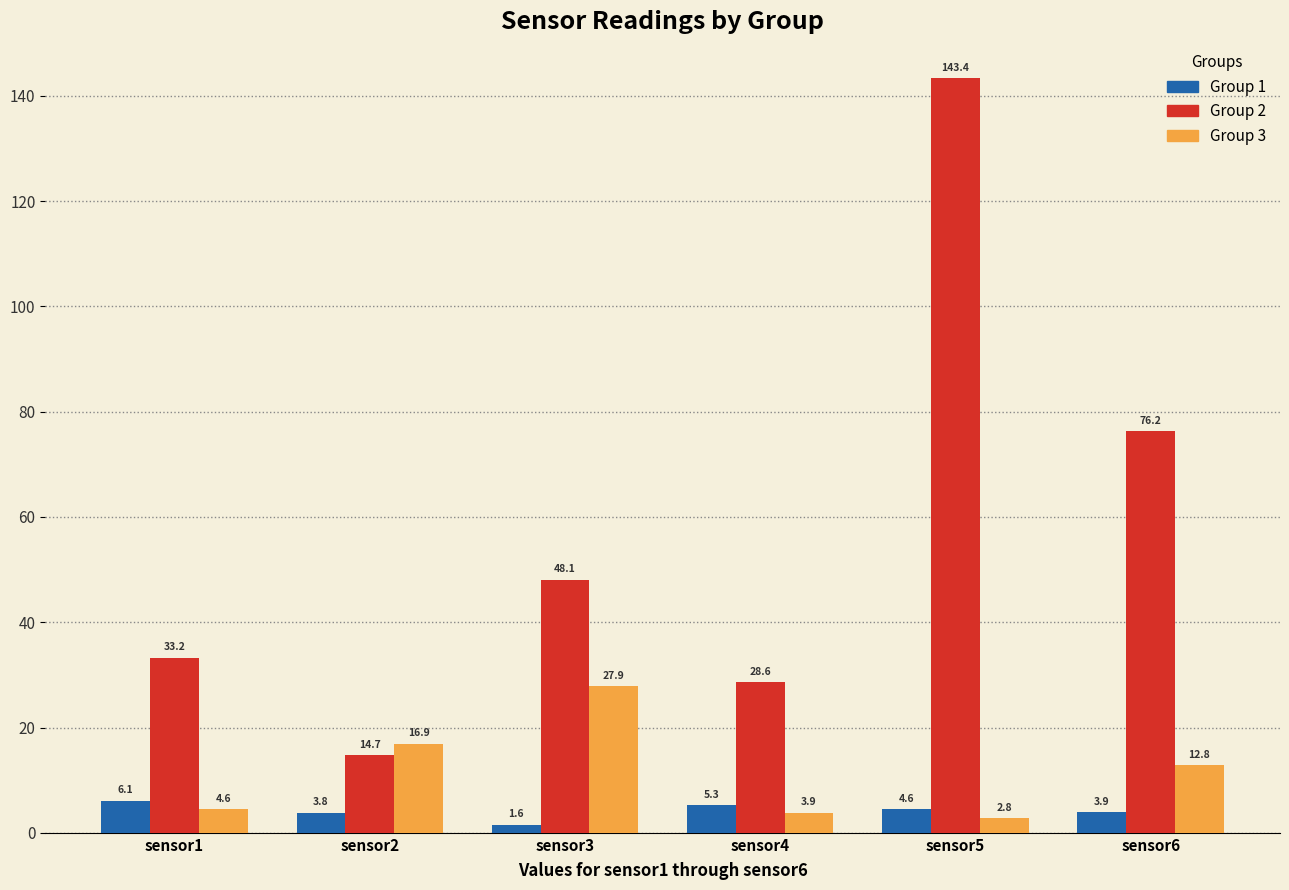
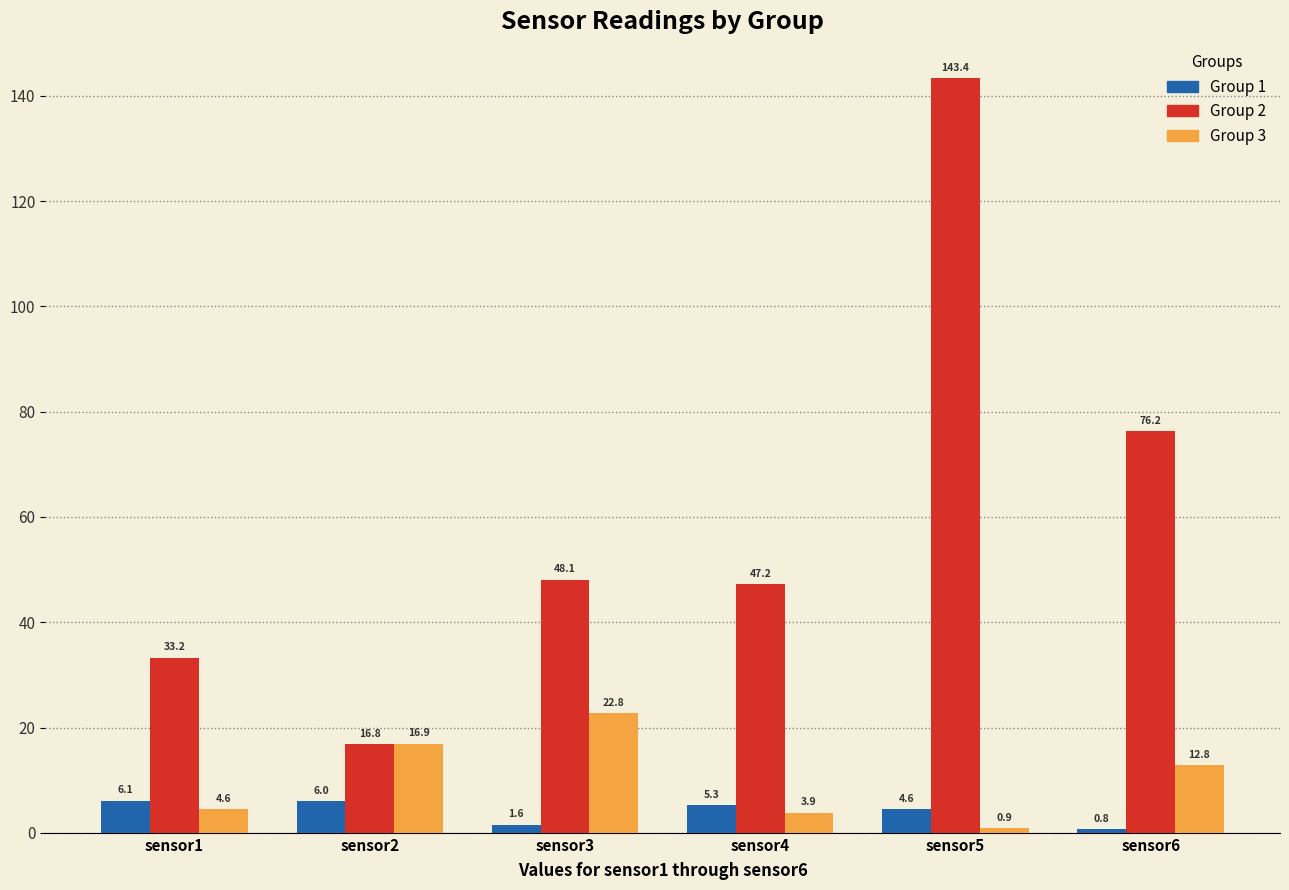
Group 1, sensor2: 3.8 -> 6.0
Group 2, sensor2: 14.7 -> 16.8
Group 3, sensor3: 27.9 -> 22.8
Group 2, sensor4: 28.6 -> 47.2
Group 3, sensor5: 2.8 -> 0.9
Group 1, sensor6: 3.9 -> 0.8
